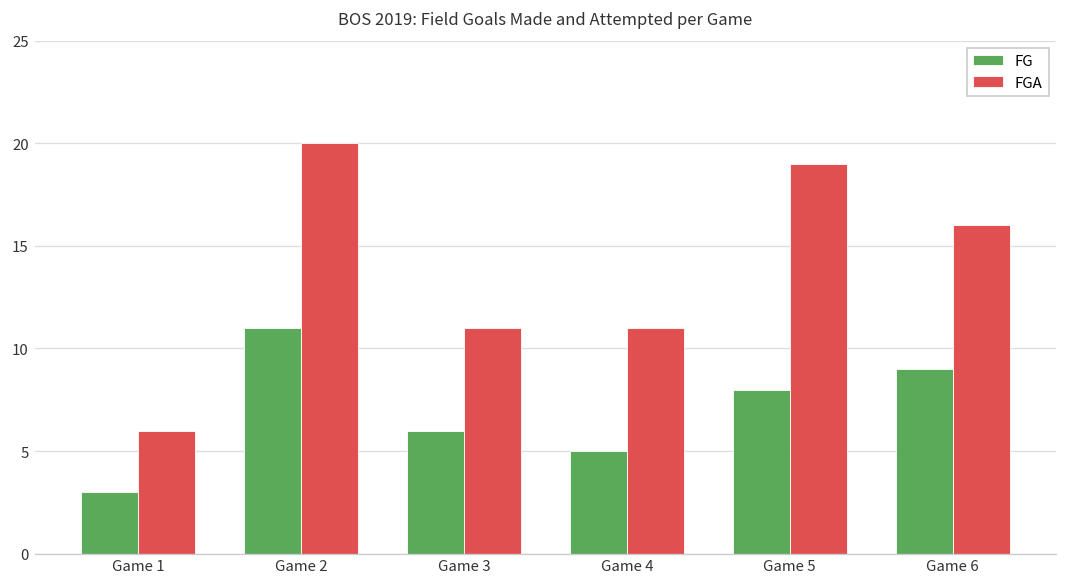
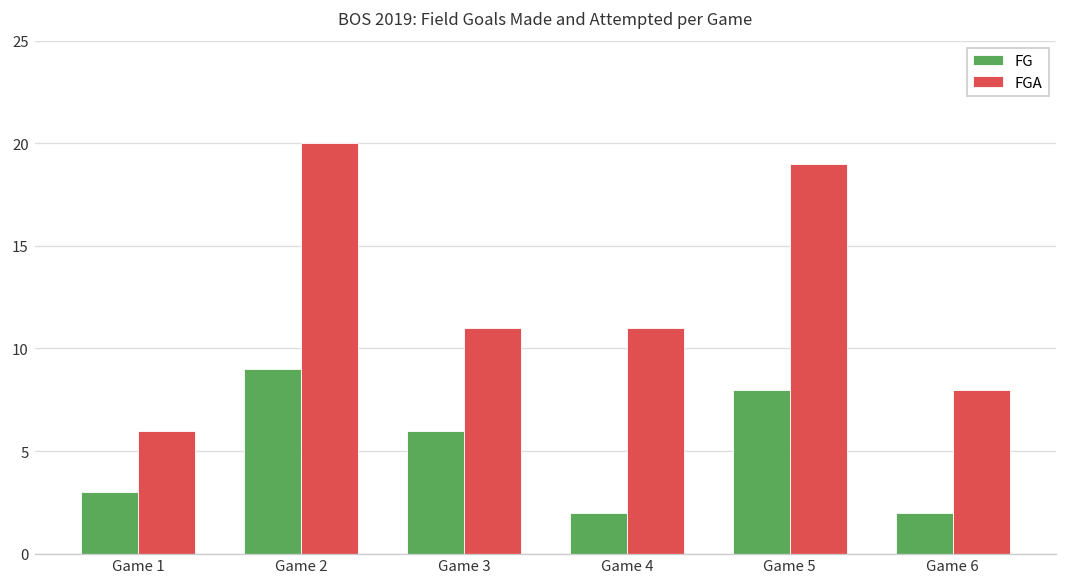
FG, Game 2: 11 -> 9
FG, Game 4: 5 -> 2
FG, Game 6: 9 -> 2
FGA, Game 6: 16 -> 8
